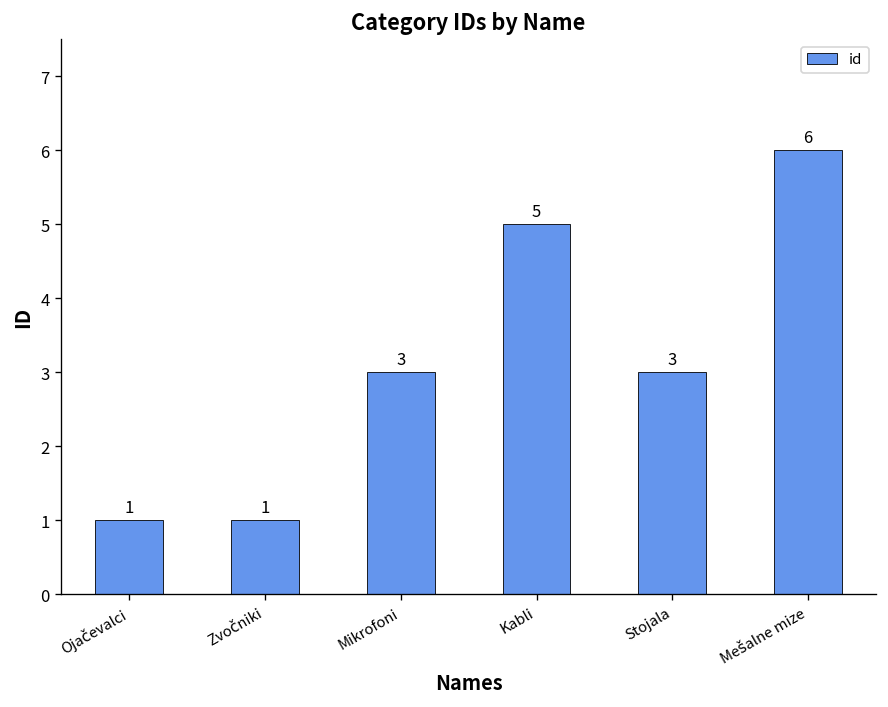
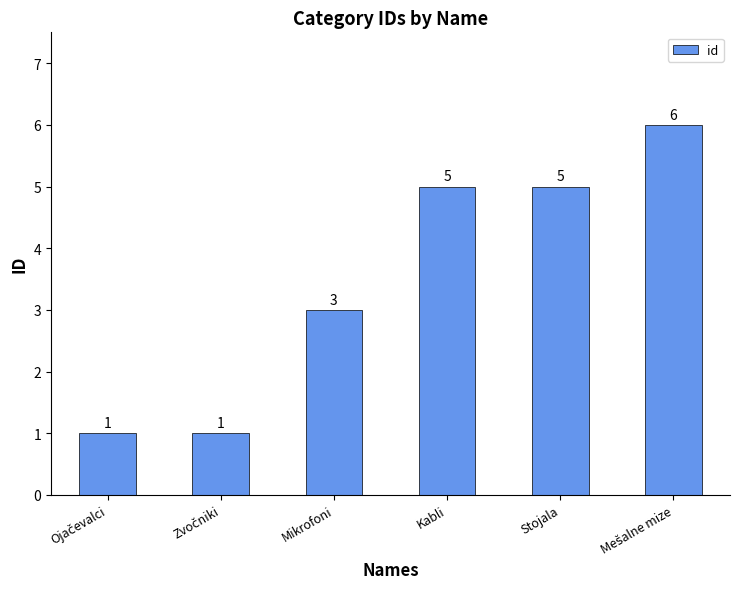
Stojala: 3 -> 5
